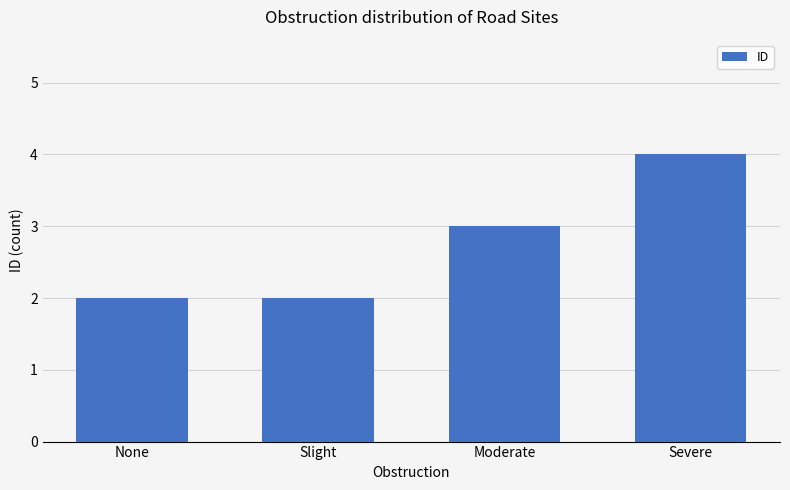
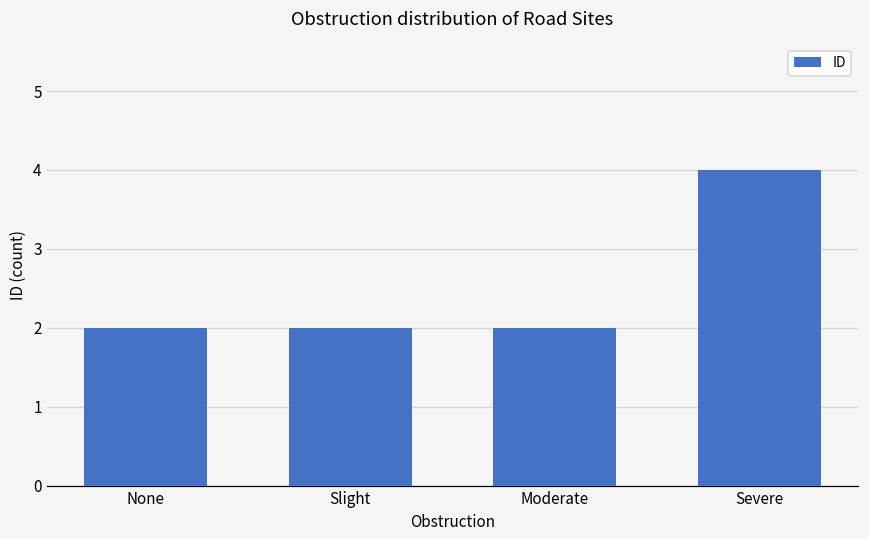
Moderate: 3 -> 2
